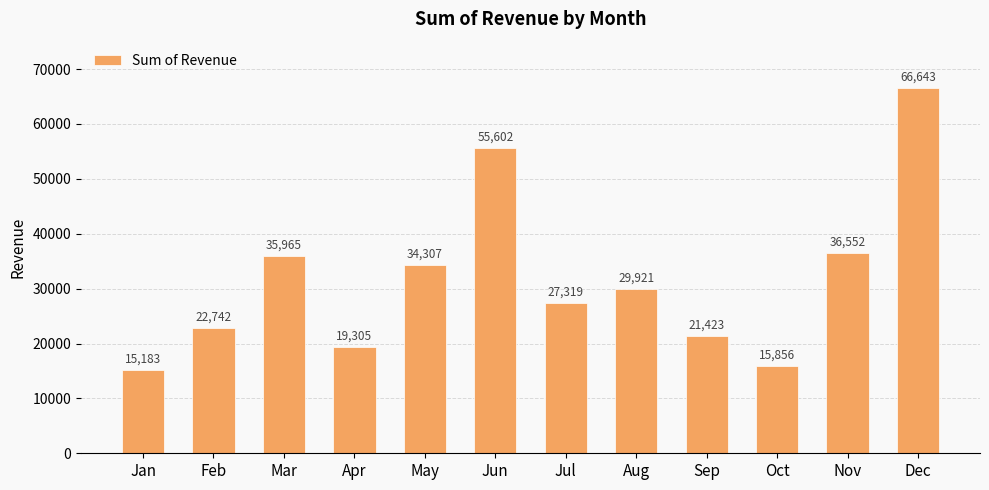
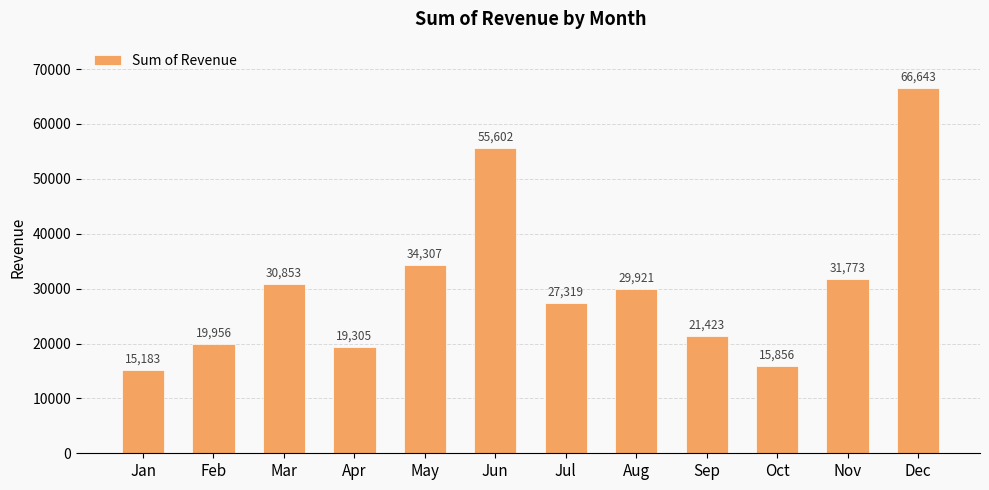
Feb: 22,742 -> 19,956
Mar: 35,965 -> 30,853
Nov: 36,552 -> 31,773
